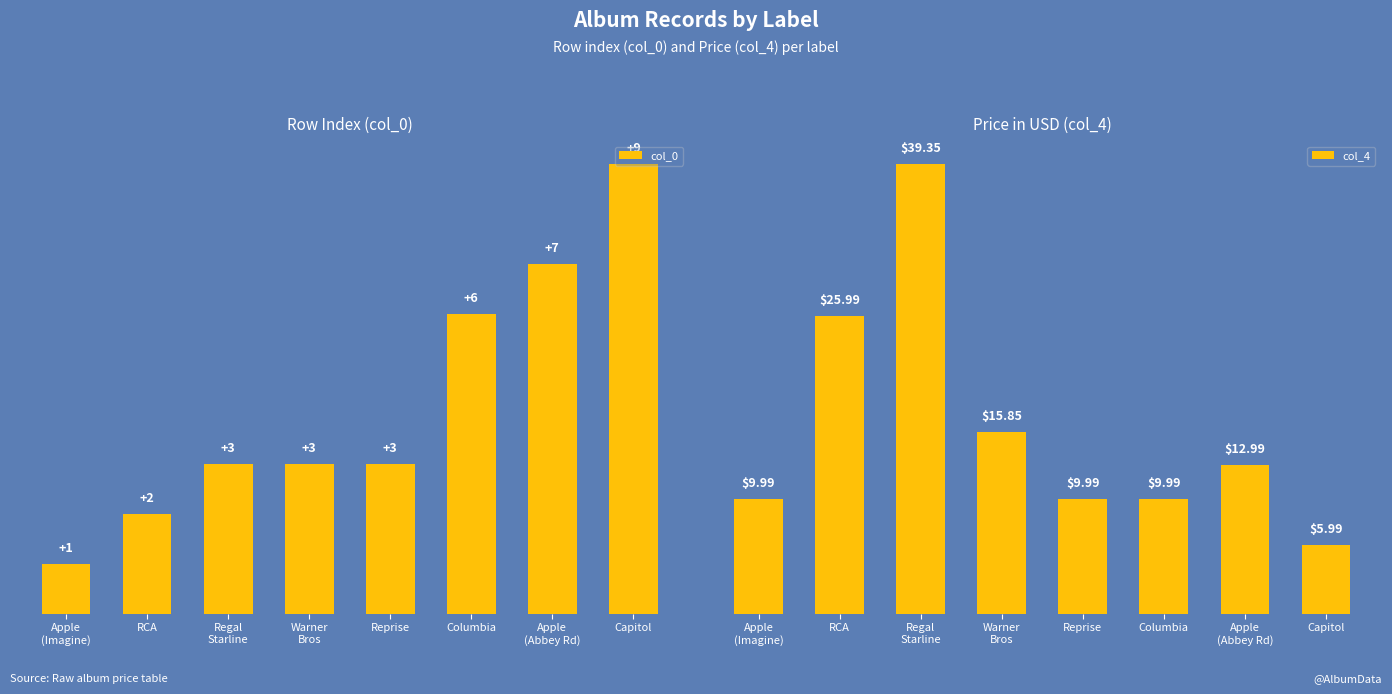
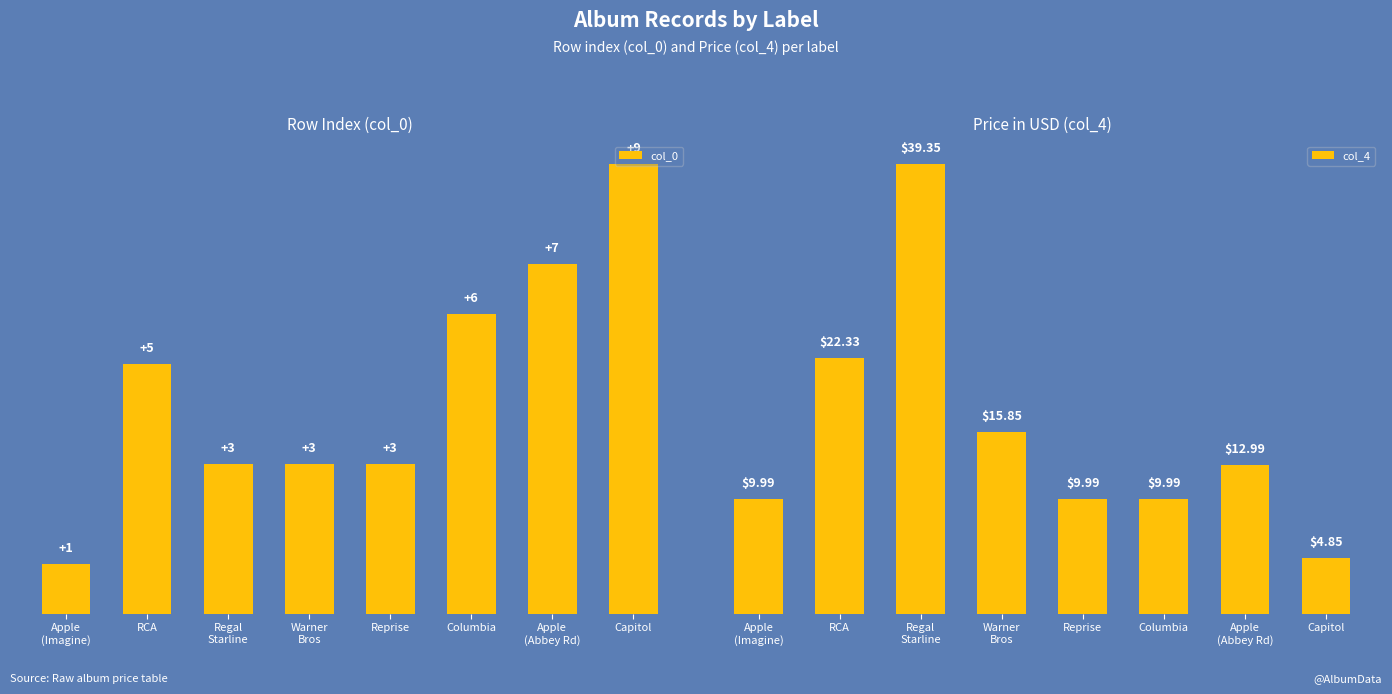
Row Index (col_0), RCA: +2 -> +5
Price in USD (col_4), RCA: $25.99 -> $22.33
Price in USD (col_4), Capitol: $5.99 -> $4.85
